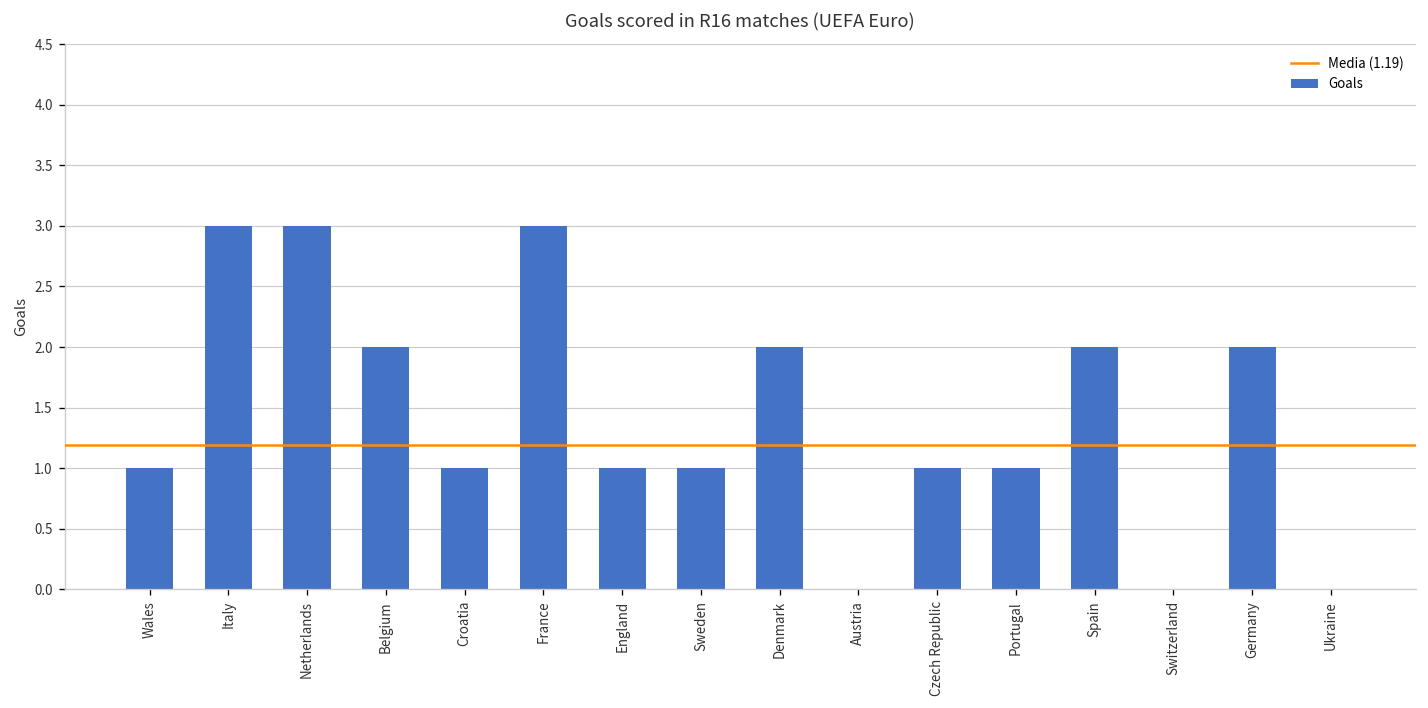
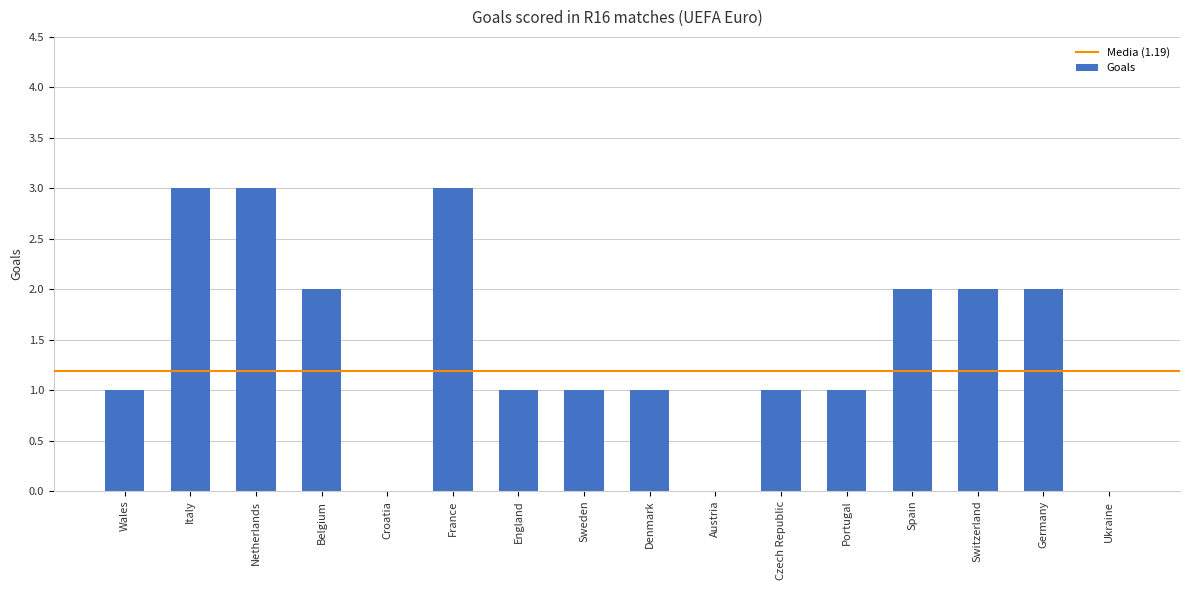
Croatia: 1 -> 0
Denmark: 2 -> 1
Switzerland: 0 -> 2
